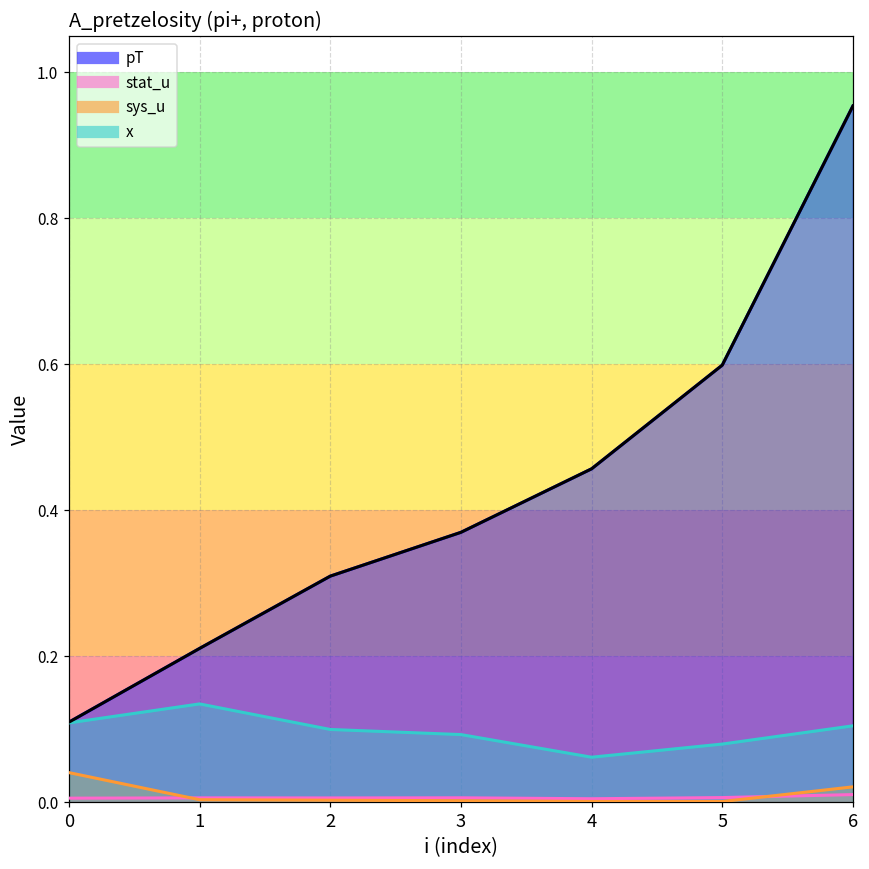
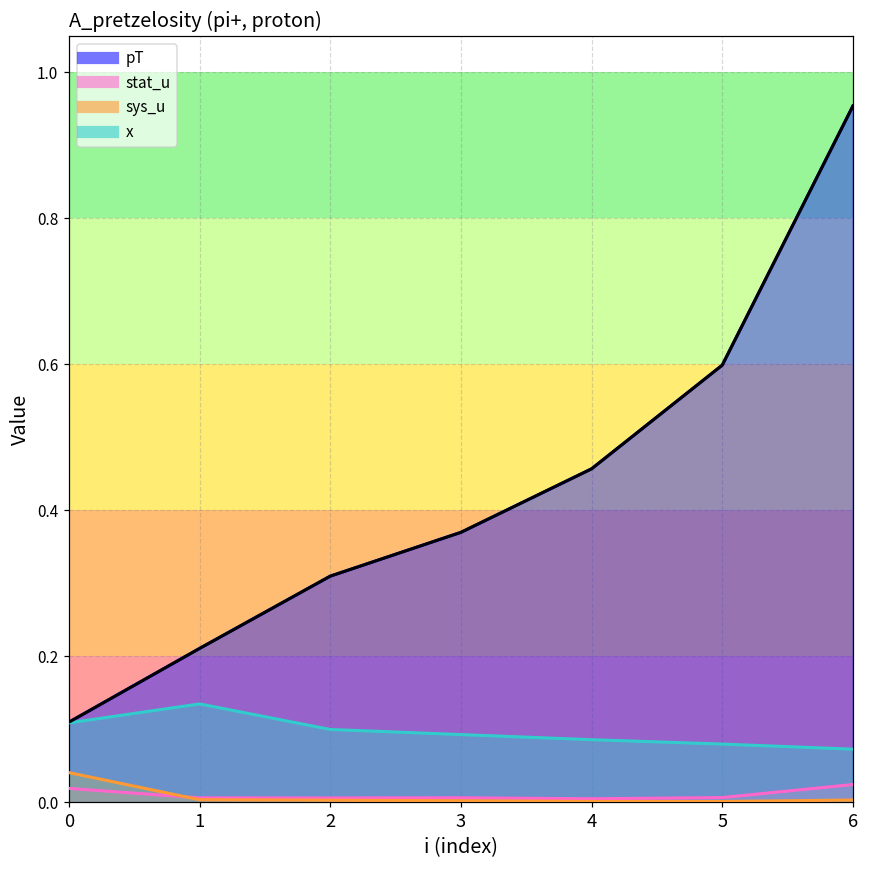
stat_u, 0: 0.01 -> 0.02
x, 4: 0.06 -> 0.09
stat_u, 6: 0.01 -> 0.02
sys_u, 6: 0.02 -> 0.00
x, 6: 0.11 -> 0.07
